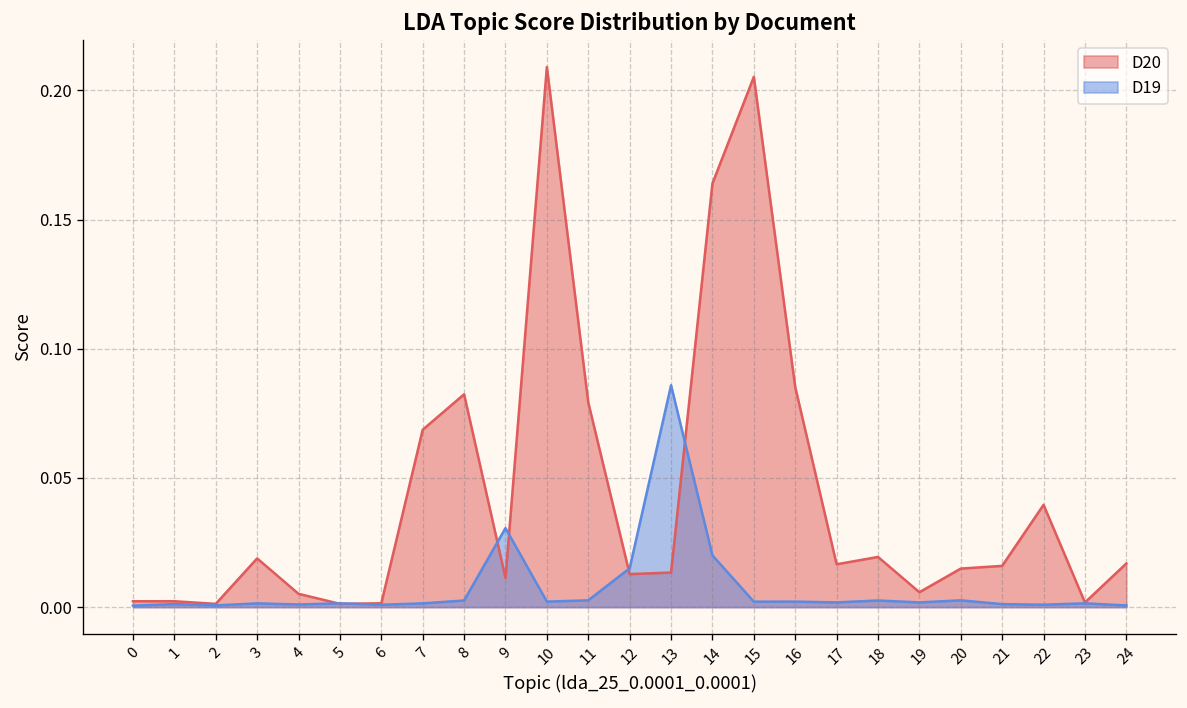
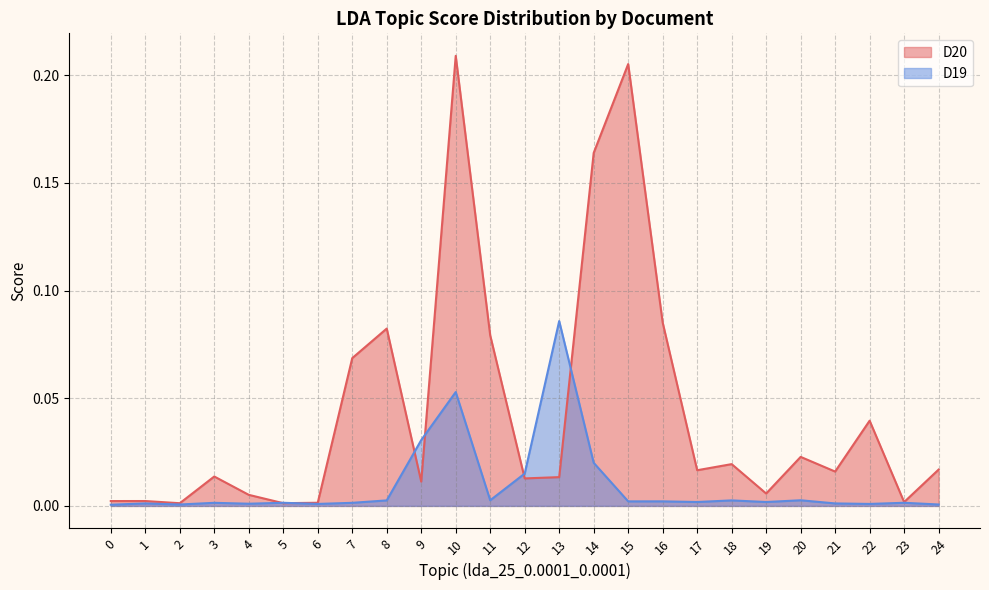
D20, 3: 0.019 -> 0.014
D19, 10: 0.002 -> 0.053
D20, 20: 0.015 -> 0.023
